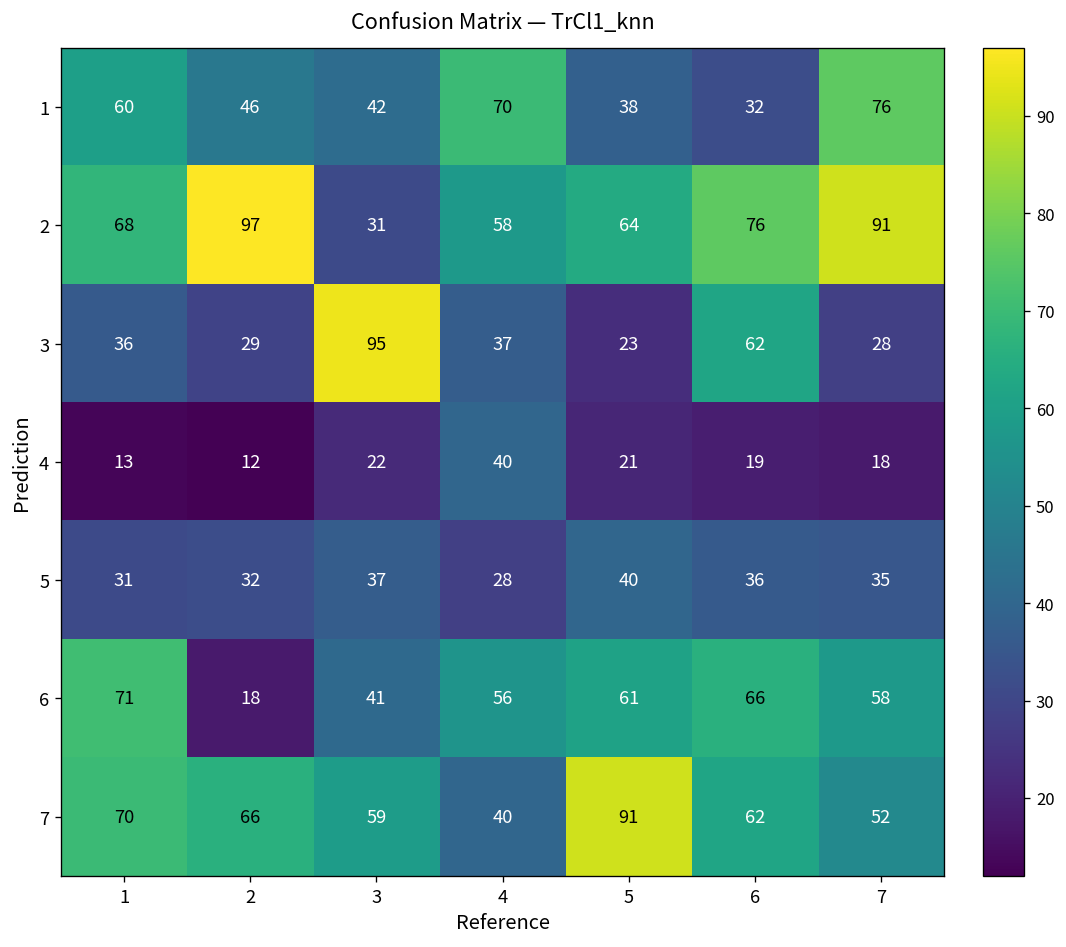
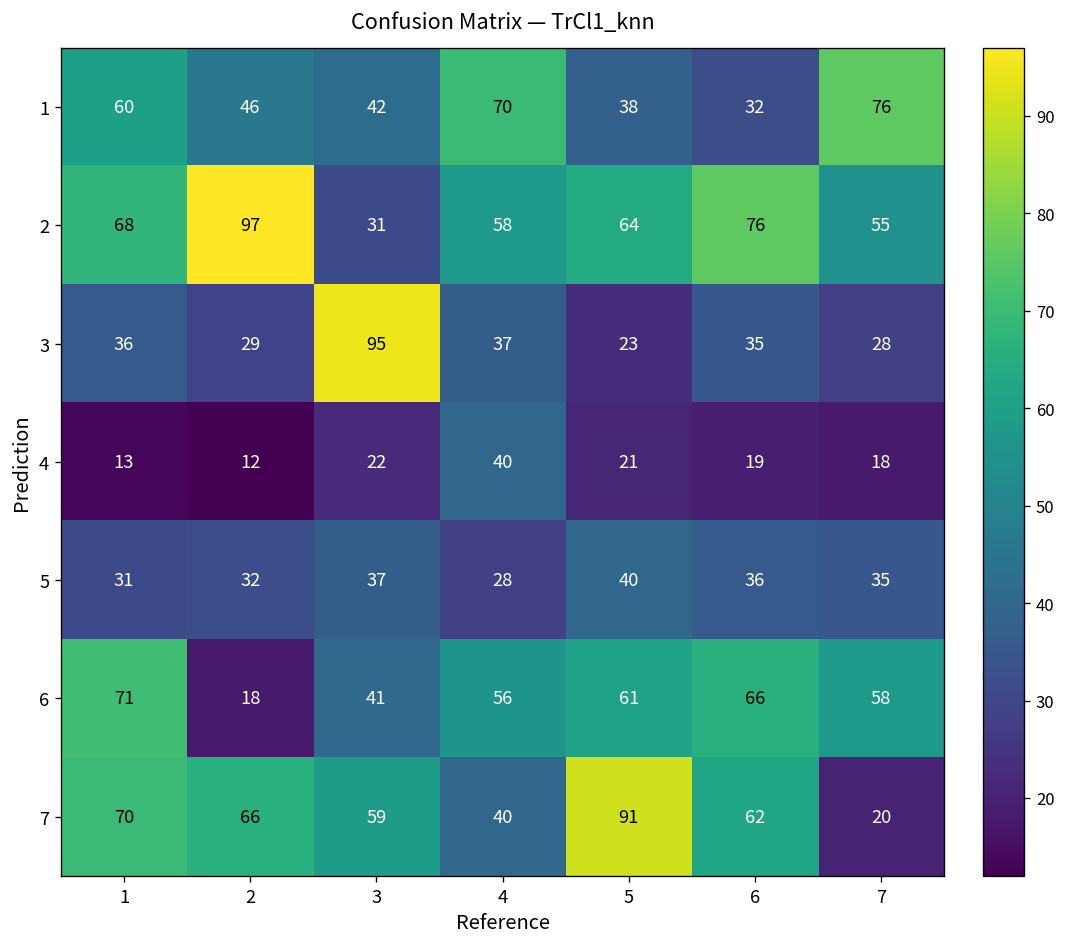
2, 7: 91 -> 55
3, 6: 62 -> 35
7, 7: 52 -> 20
